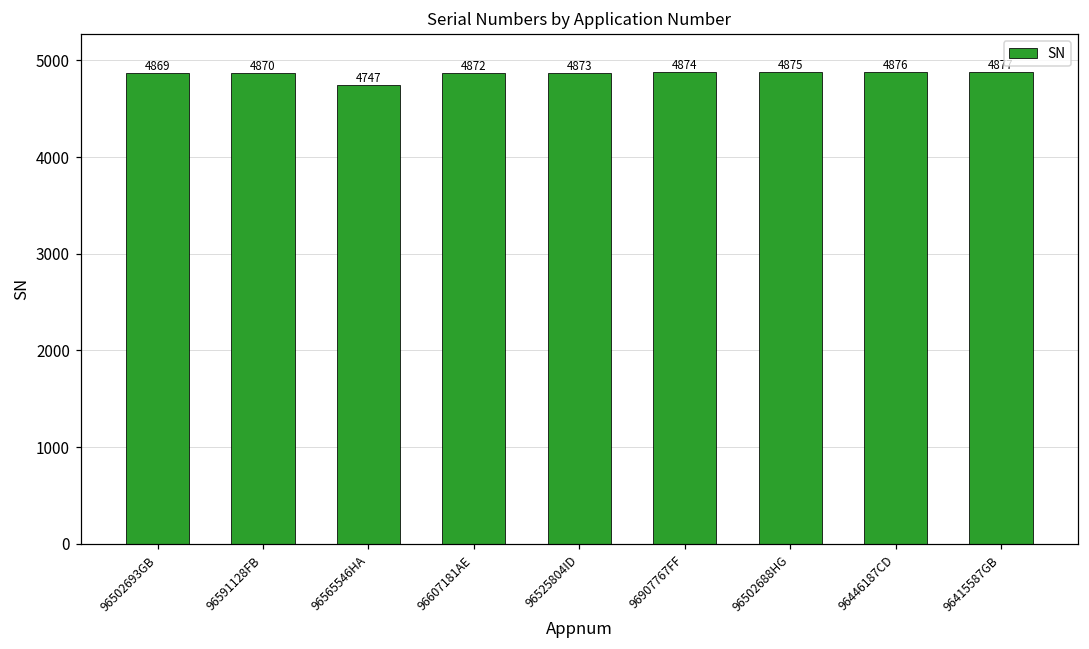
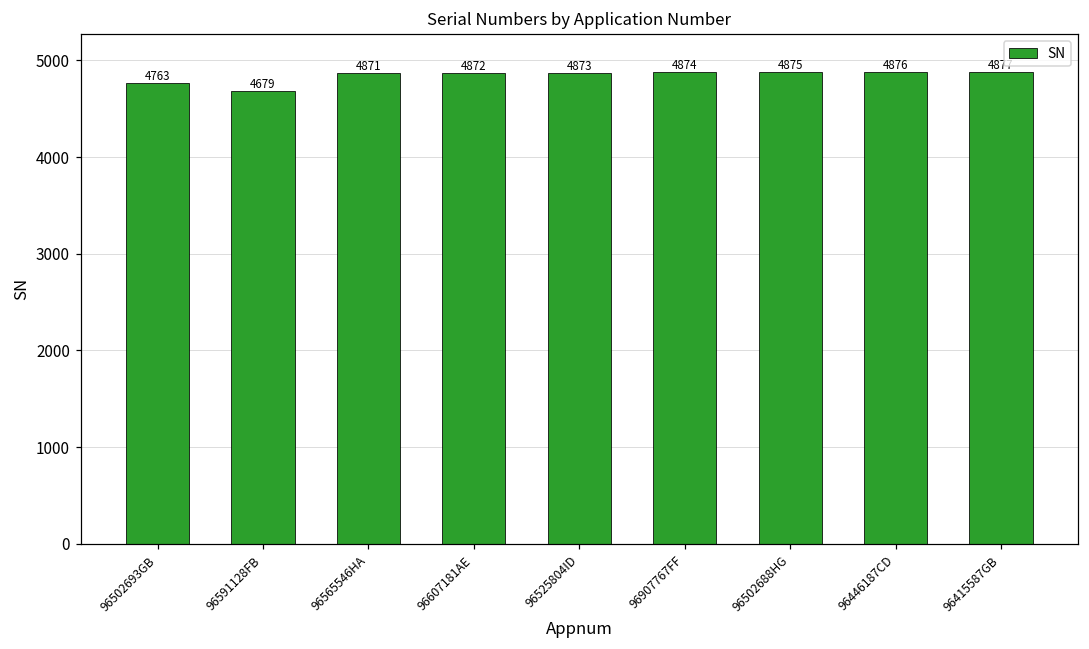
96502693GB: 4869 -> 4763
96591128FB: 4870 -> 4679
96565546HA: 4747 -> 4871
